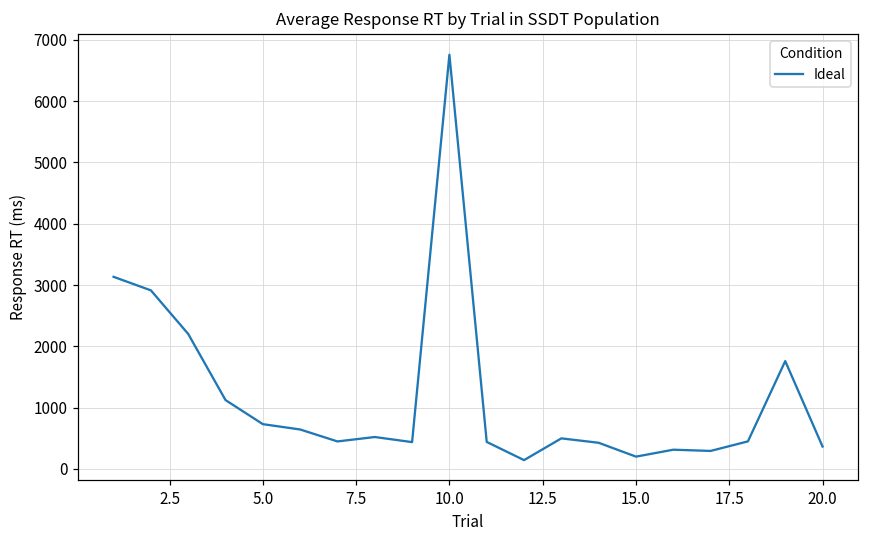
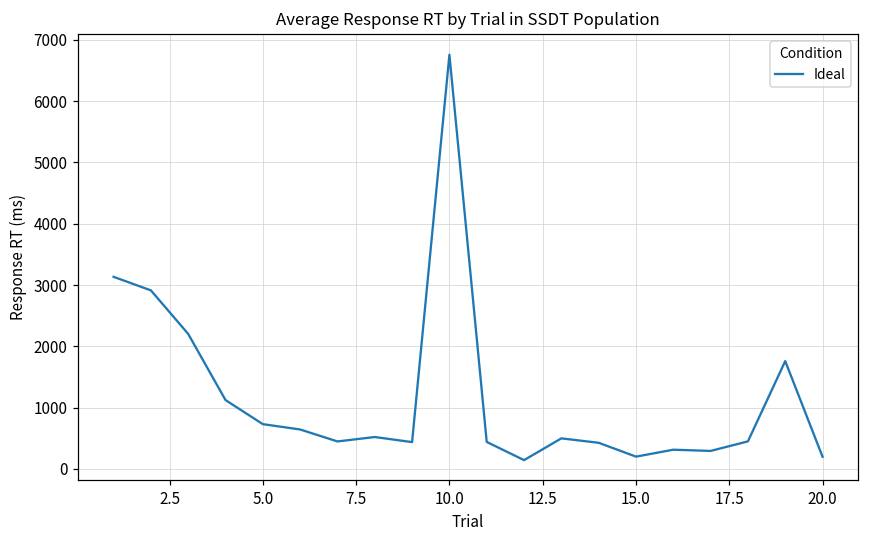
20.0: 400 -> 200
